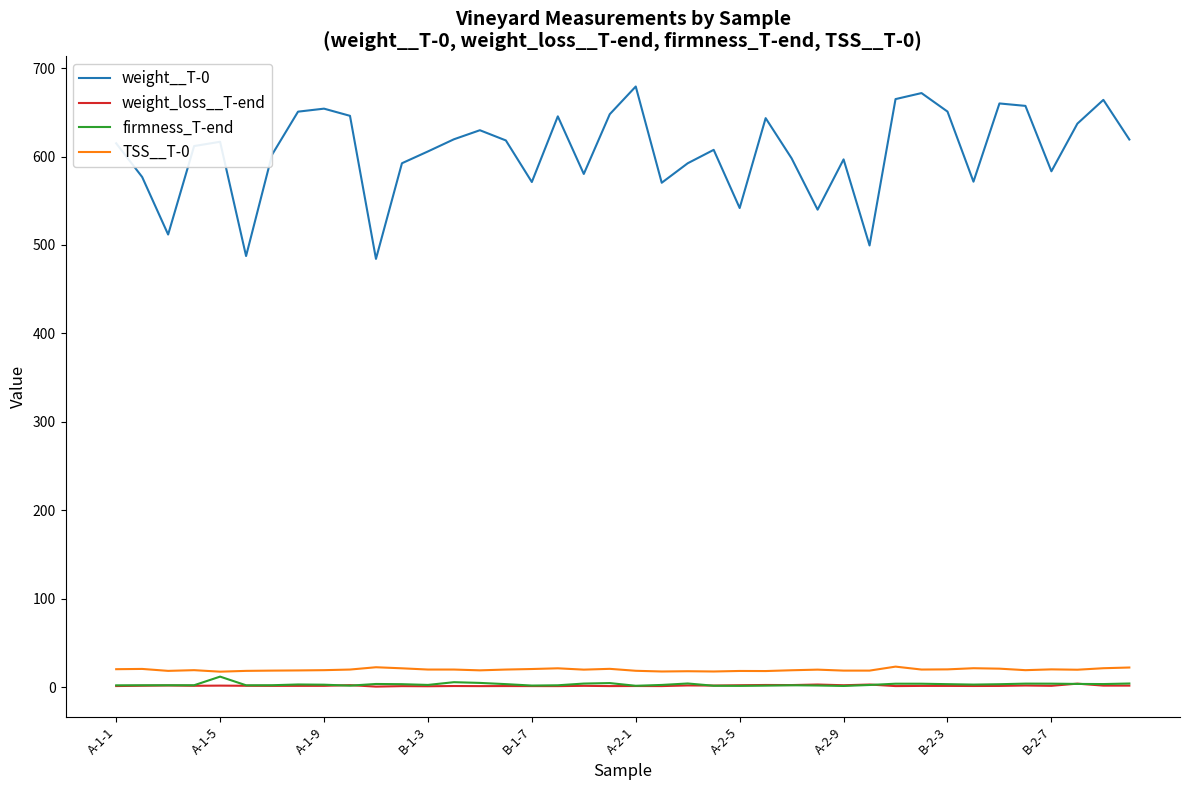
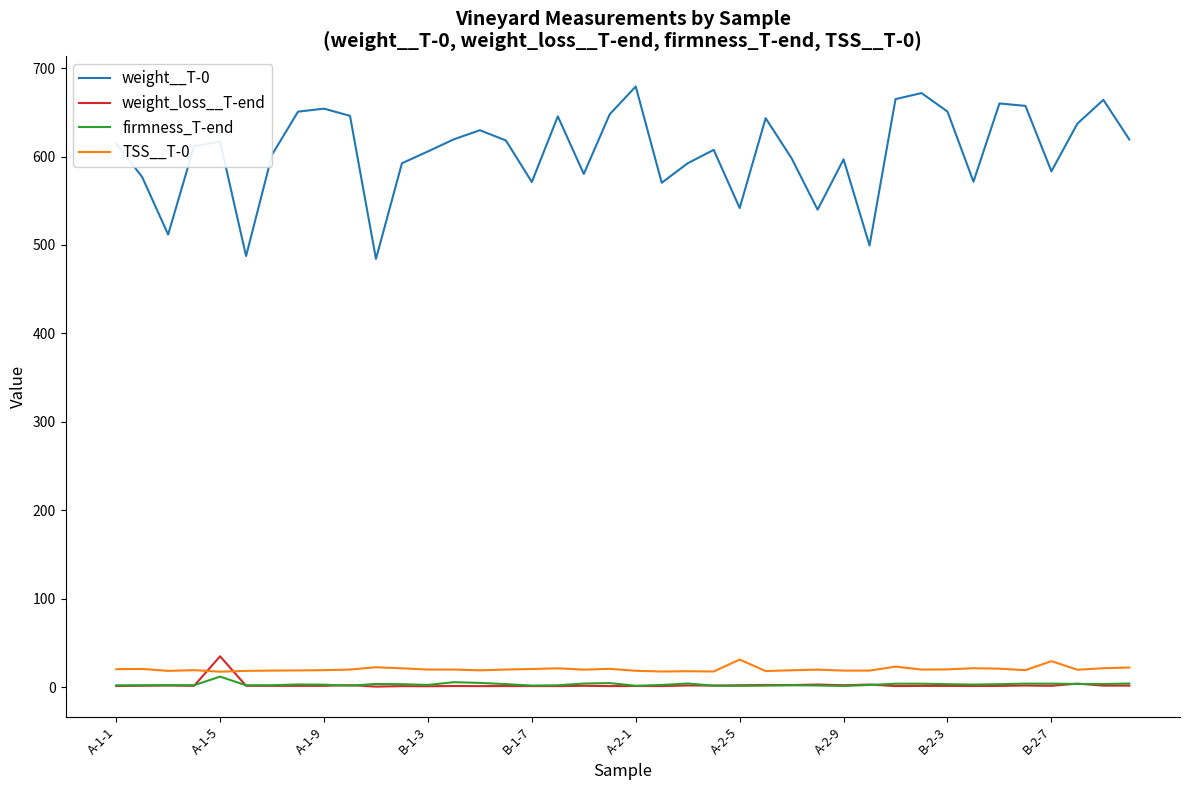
weight_loss__T-end, A-1-5: 0 -> 30
TSS__T-0, A-2-5: 20 -> 30
TSS__T-0, B-2-7: 20 -> 30
